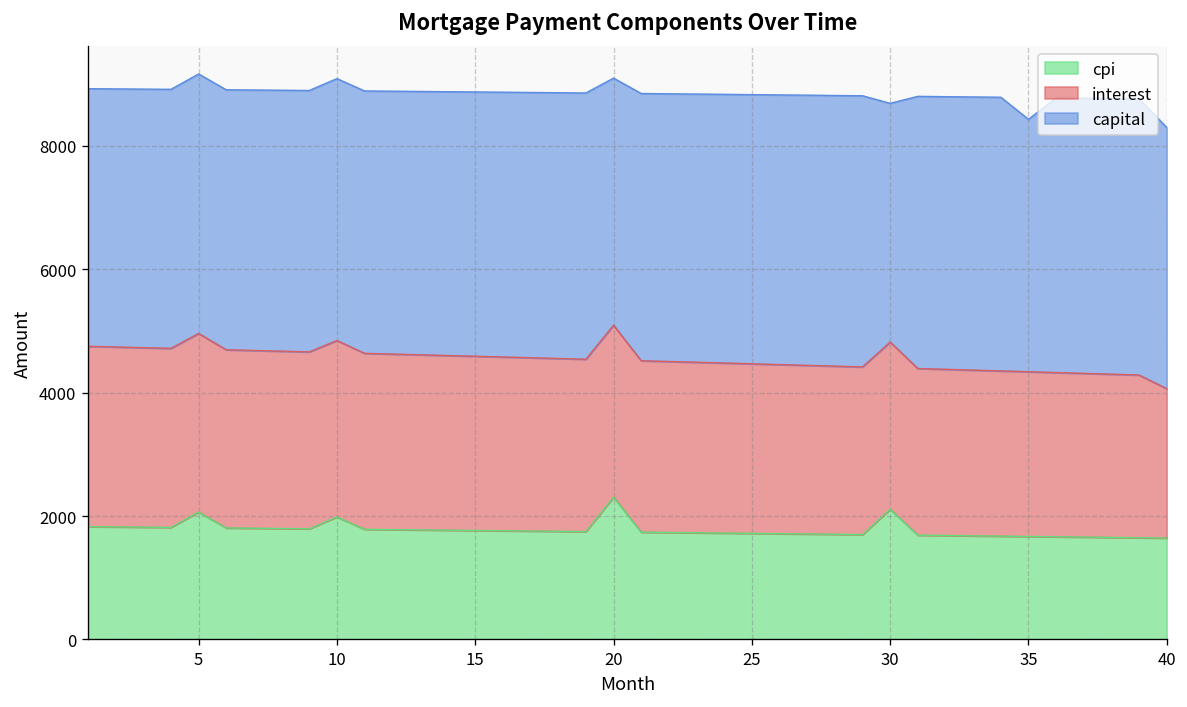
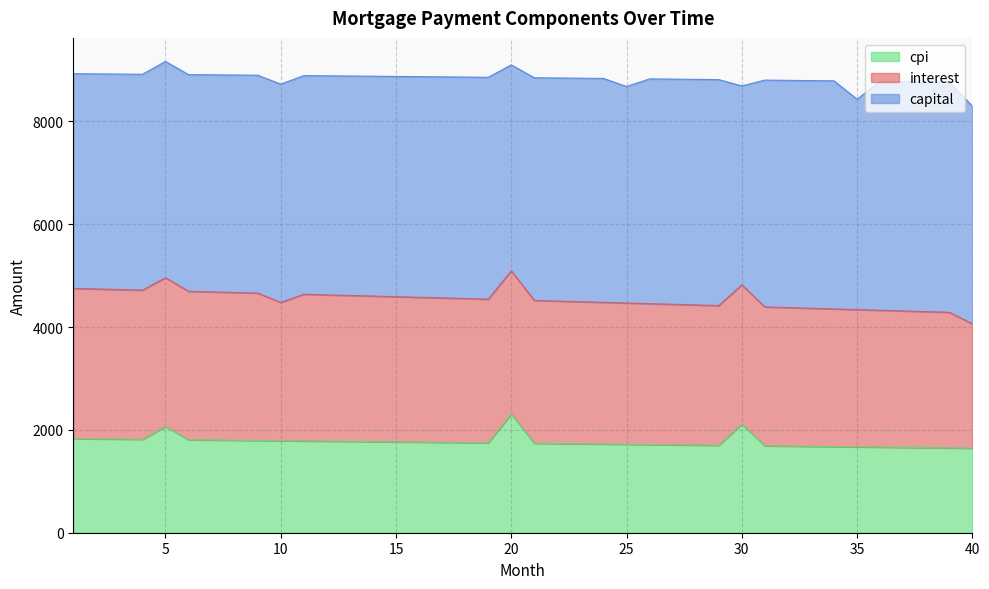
cpi, 10: 2000 -> 1800
interest, 10: 2900 -> 2700
capital, 25: 4400 -> 4200
